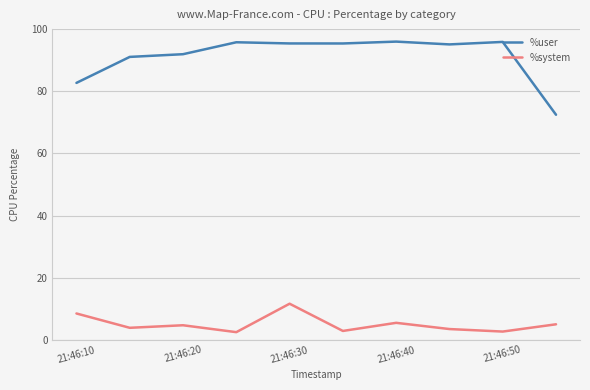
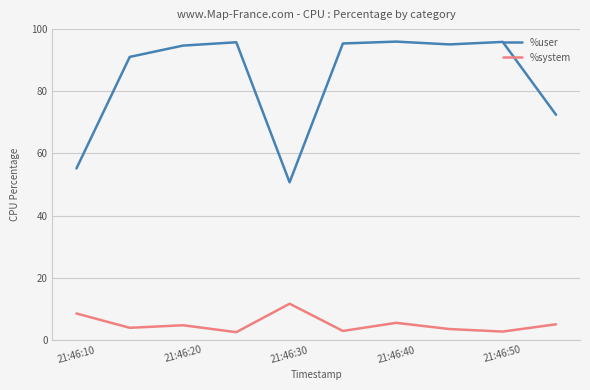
%user, 21:46:10: 83 -> 55
%user, 21:46:20: 92 -> 95
%user, 21:46:30: 95 -> 51
